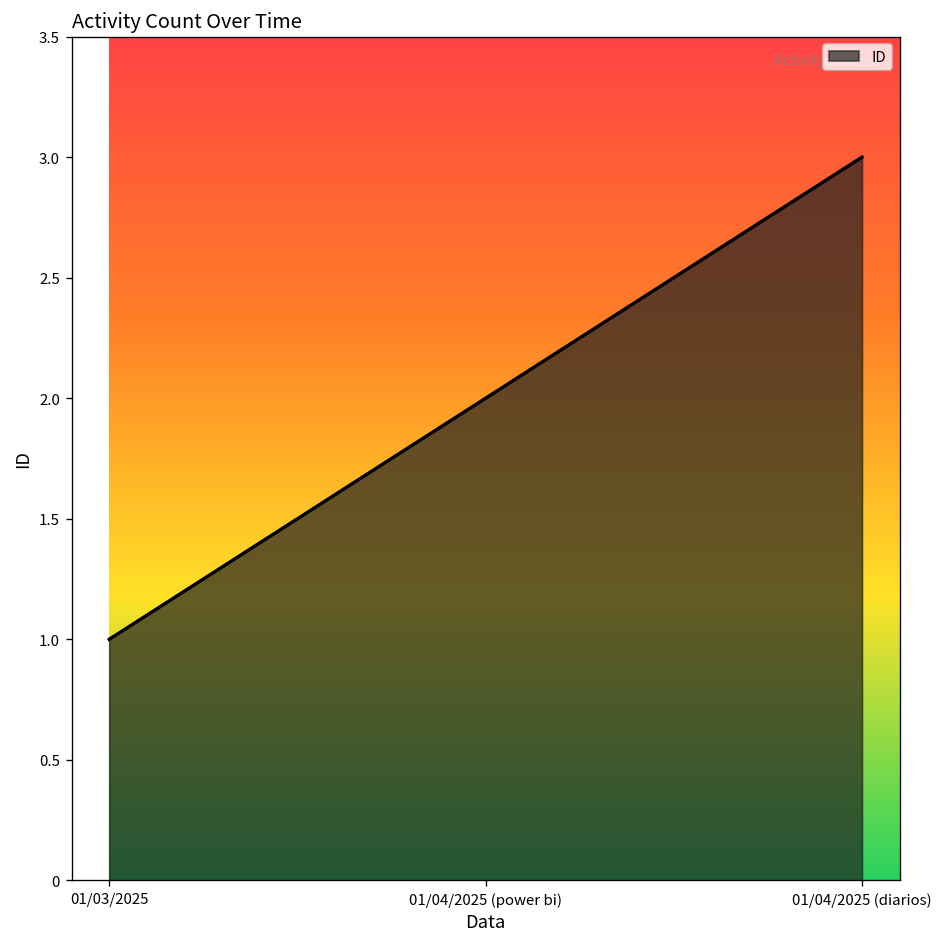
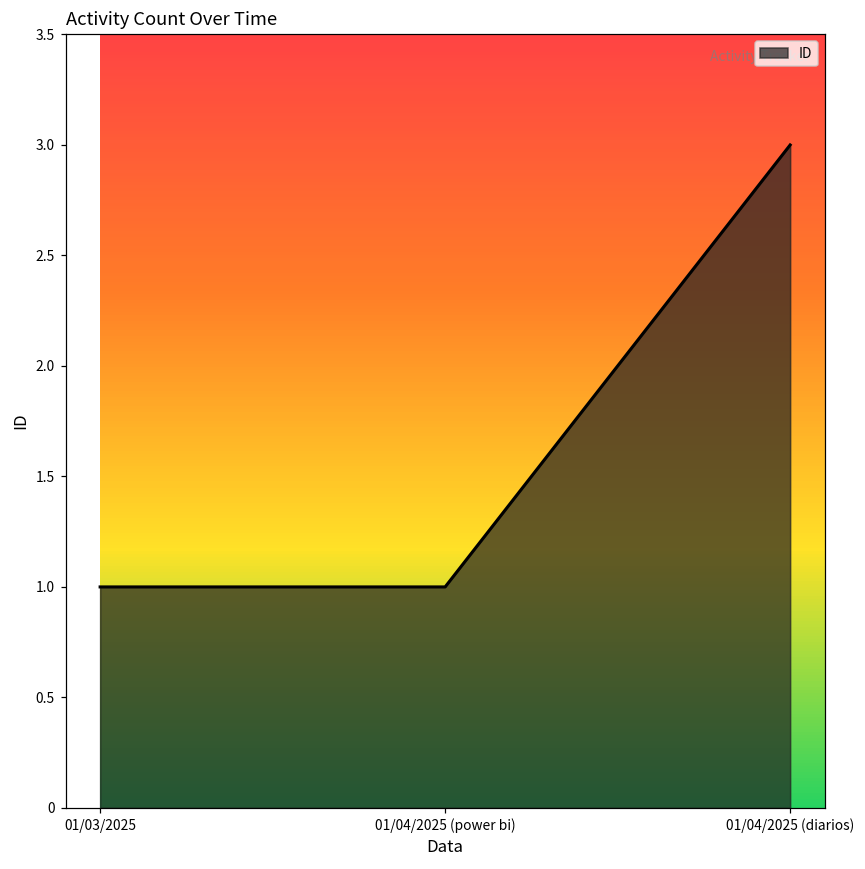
01/04/2025 (power bi): 2 -> 1
